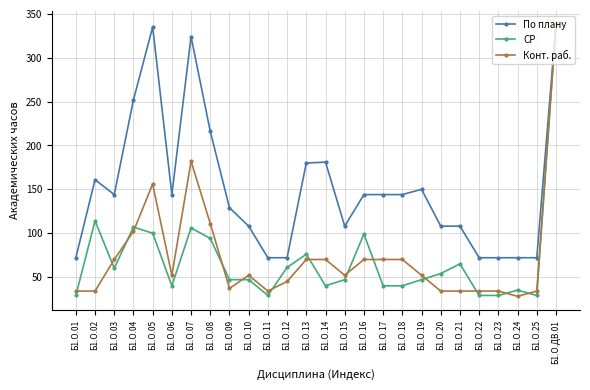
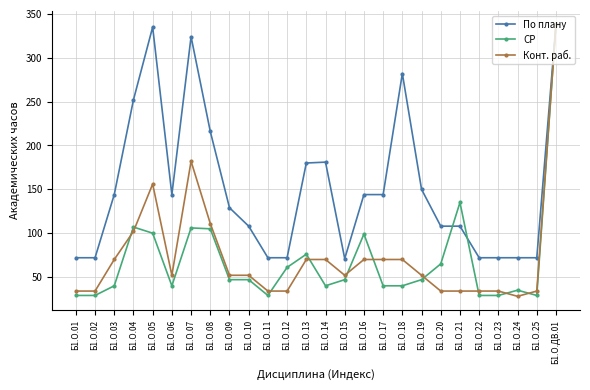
По плану, Б1.О.02: 160 -> 70
СР, Б1.О.02: 110 -> 30
СР, Б1.О.03: 60 -> 40
СР, Б1.О.08: 90 -> 110
Конт. раб., Б1.О.09: 40 -> 50
Конт. раб., Б1.О.12: 50 -> 30
По плану, Б1.О.15: 110 -> 70
По плану, Б1.О.18: 140 -> 280
СР, Б1.О.20: 50 -> 70
СР, Б1.О.21: 70 -> 140
